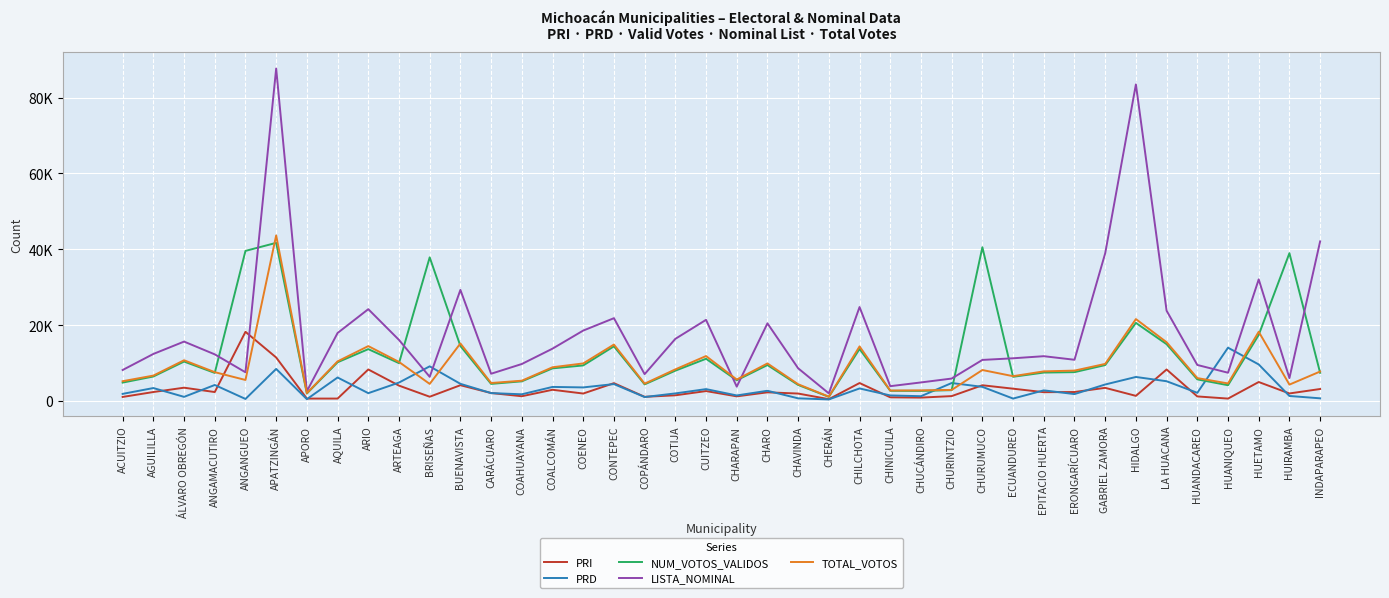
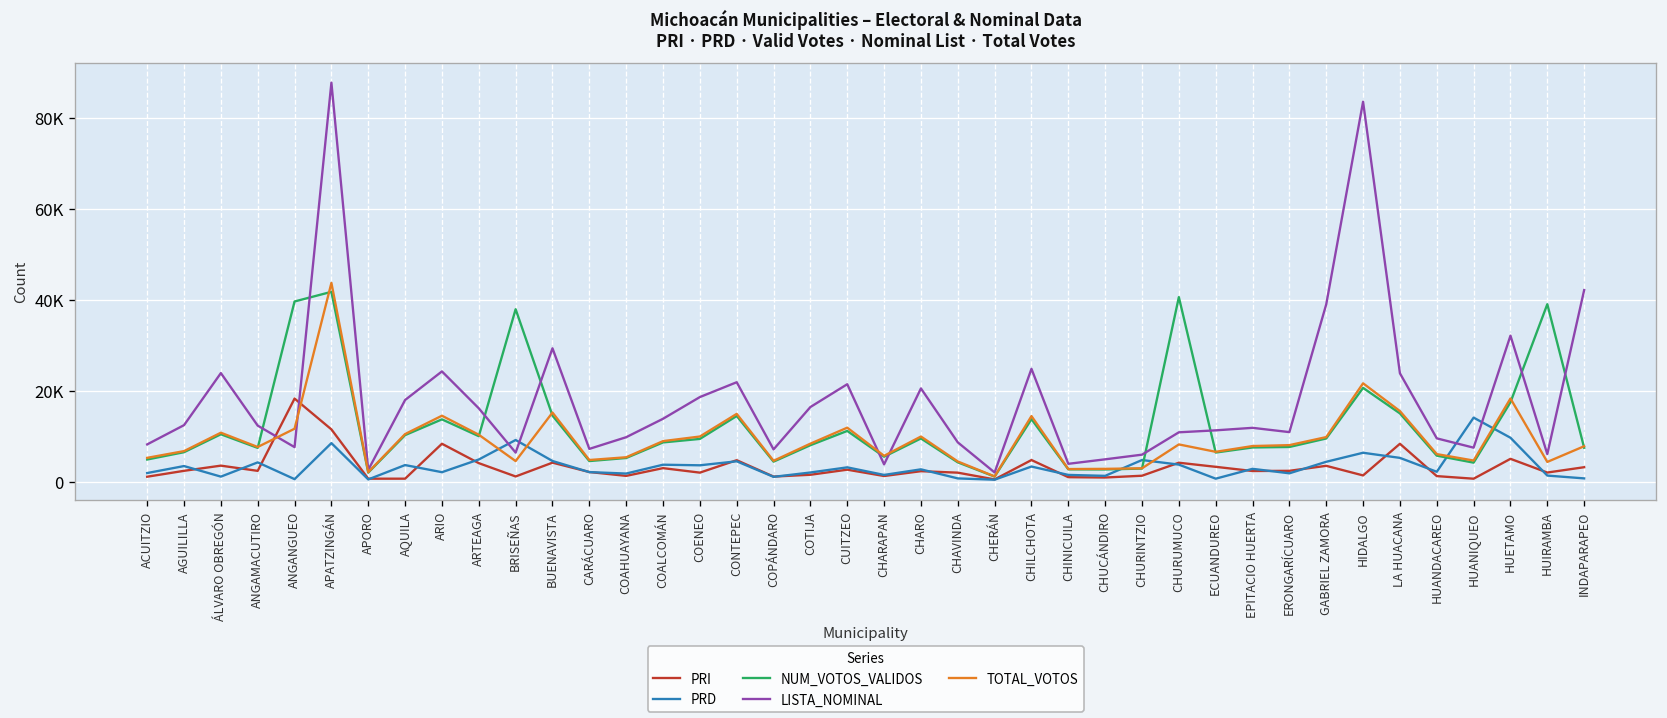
LISTA_NOMINAL, ÁLVARO OBREGÓN: 16000 -> 24000
TOTAL_VOTOS, ANGANGUEO: 6000 -> 12000
PRD, AQUILA: 6000 -> 4000
